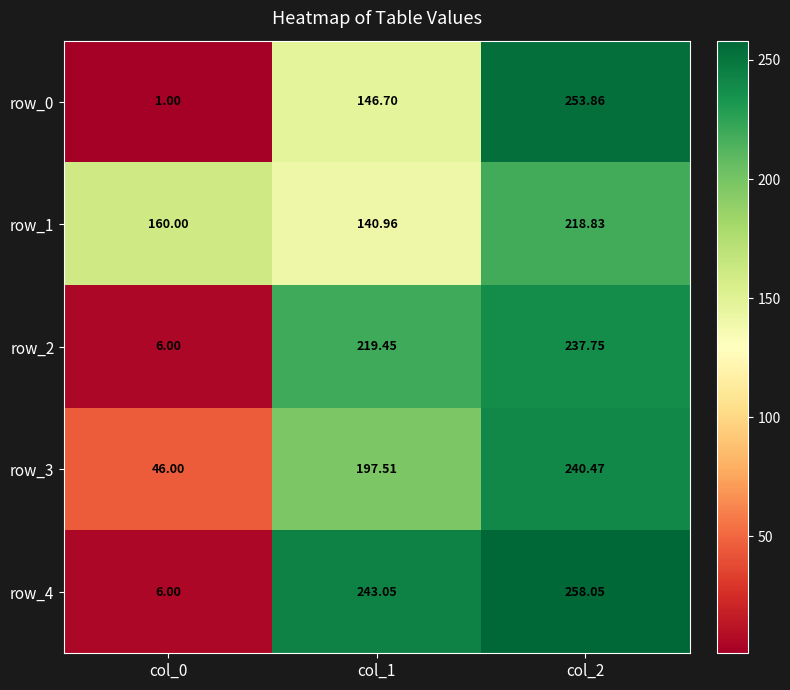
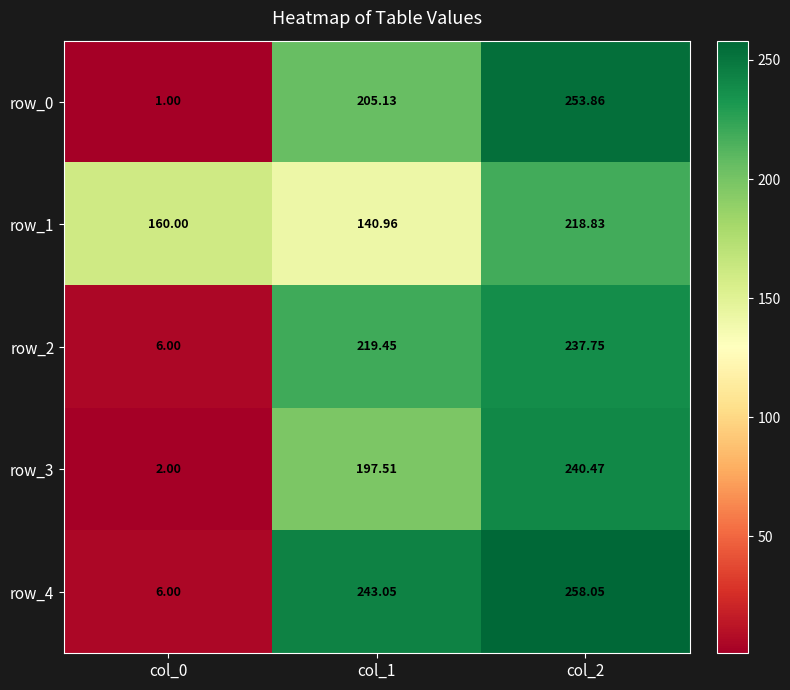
row_0, col_1: 146.70 -> 205.13
row_3, col_0: 46.00 -> 2.00
